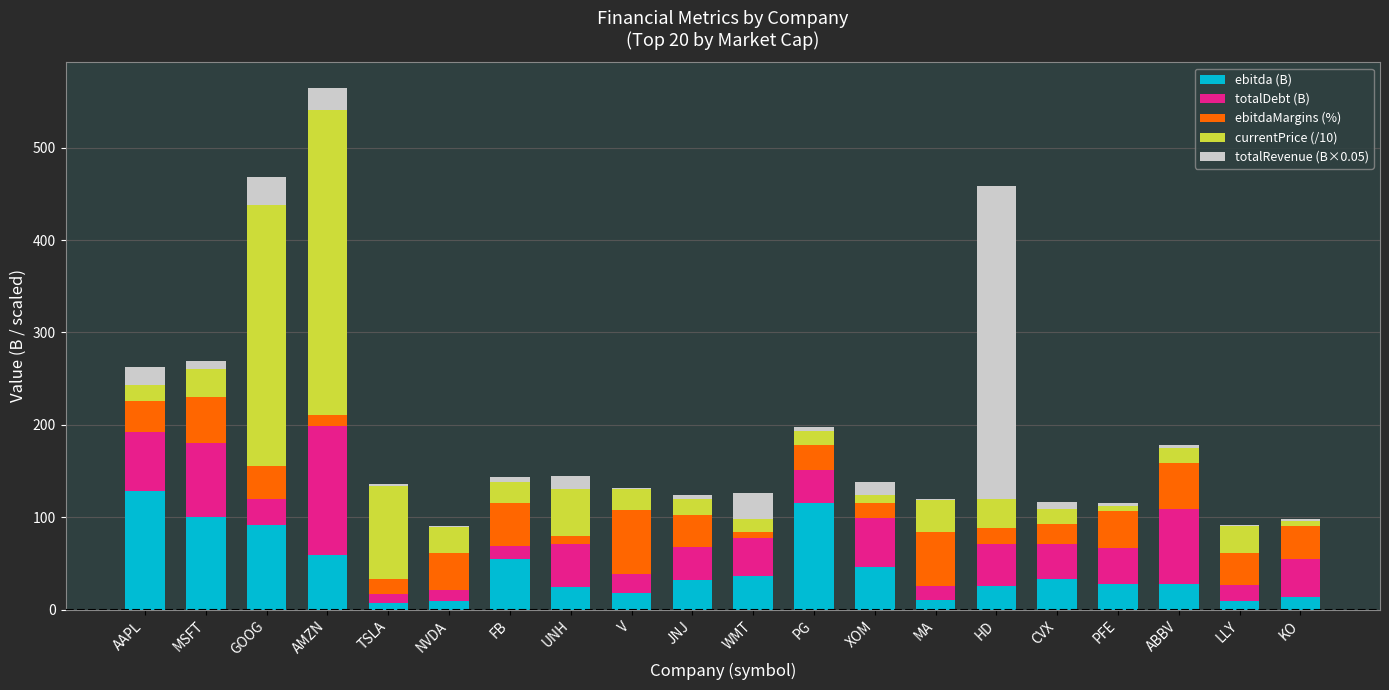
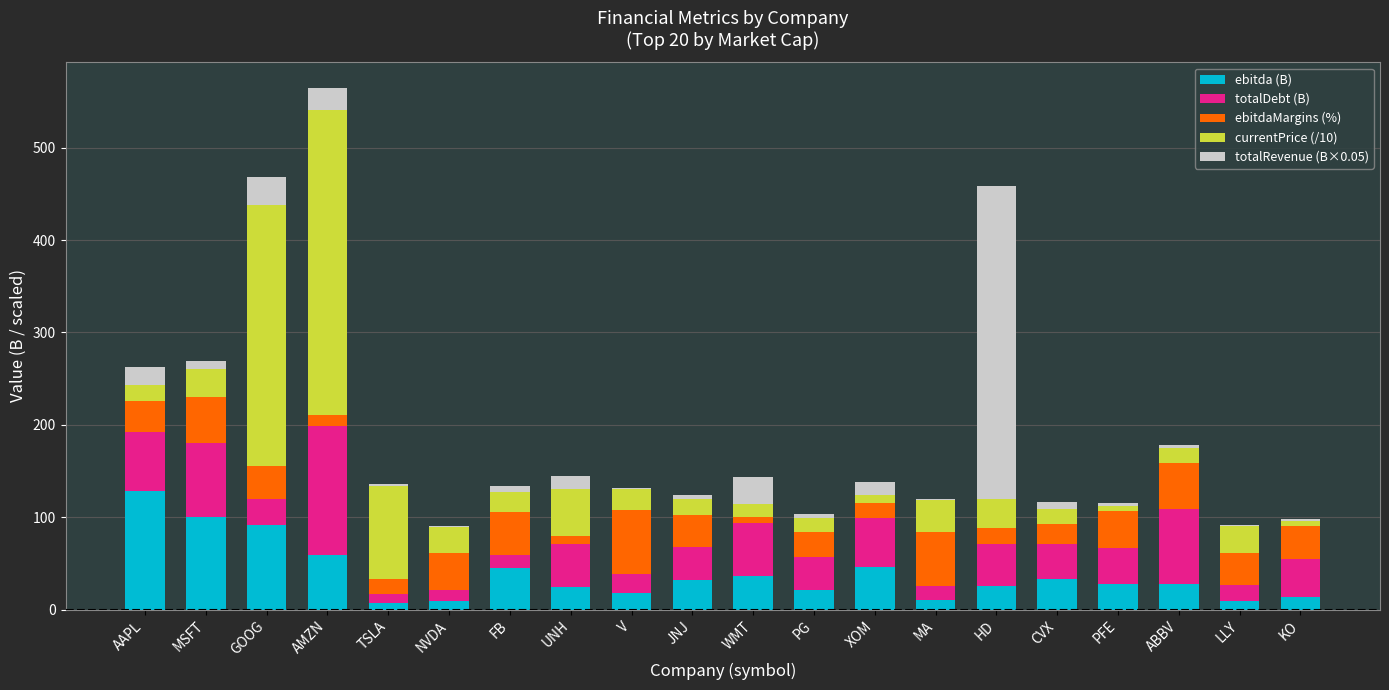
ebitda (B), FB: 50 -> 40
totalDebt (B), WMT: 40 -> 60
ebitda (B), PG: 120 -> 20
